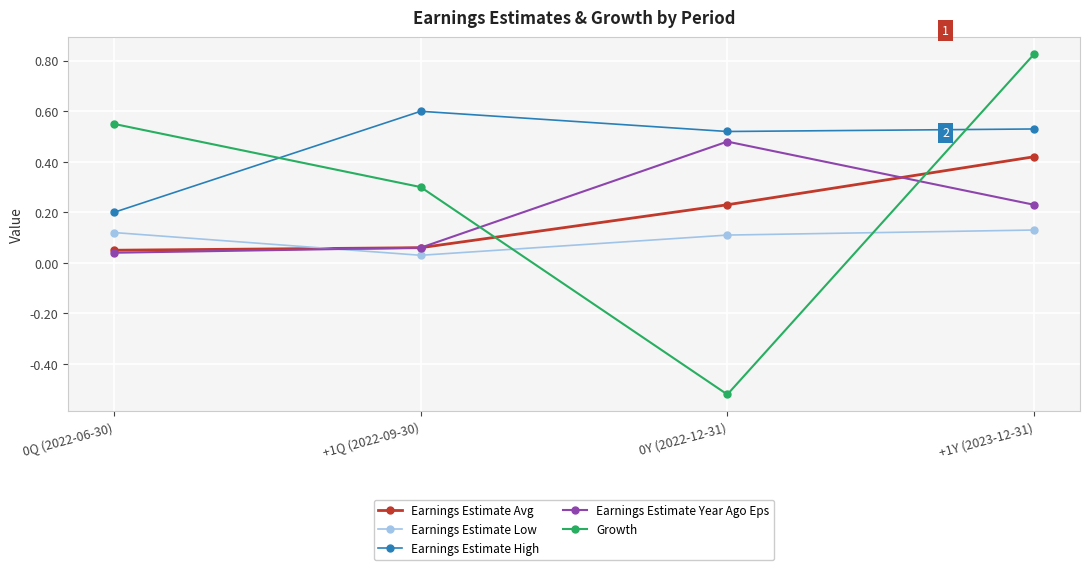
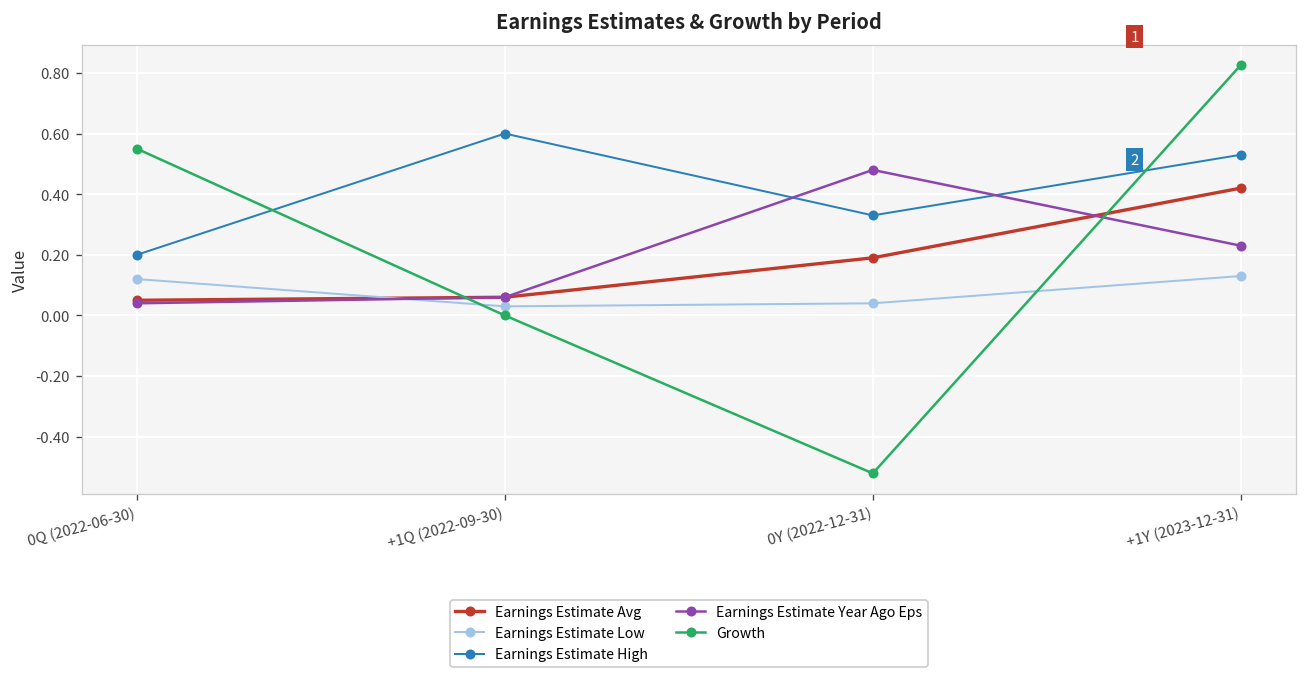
Growth, +1Q (2022-09-30): 0.3 -> 0.0
Earnings Estimate Avg, 0Y (2022-12-31): 0.23 -> 0.19
Earnings Estimate Low, 0Y (2022-12-31): 0.11 -> 0.04
Earnings Estimate High, 0Y (2022-12-31): 0.52 -> 0.33
